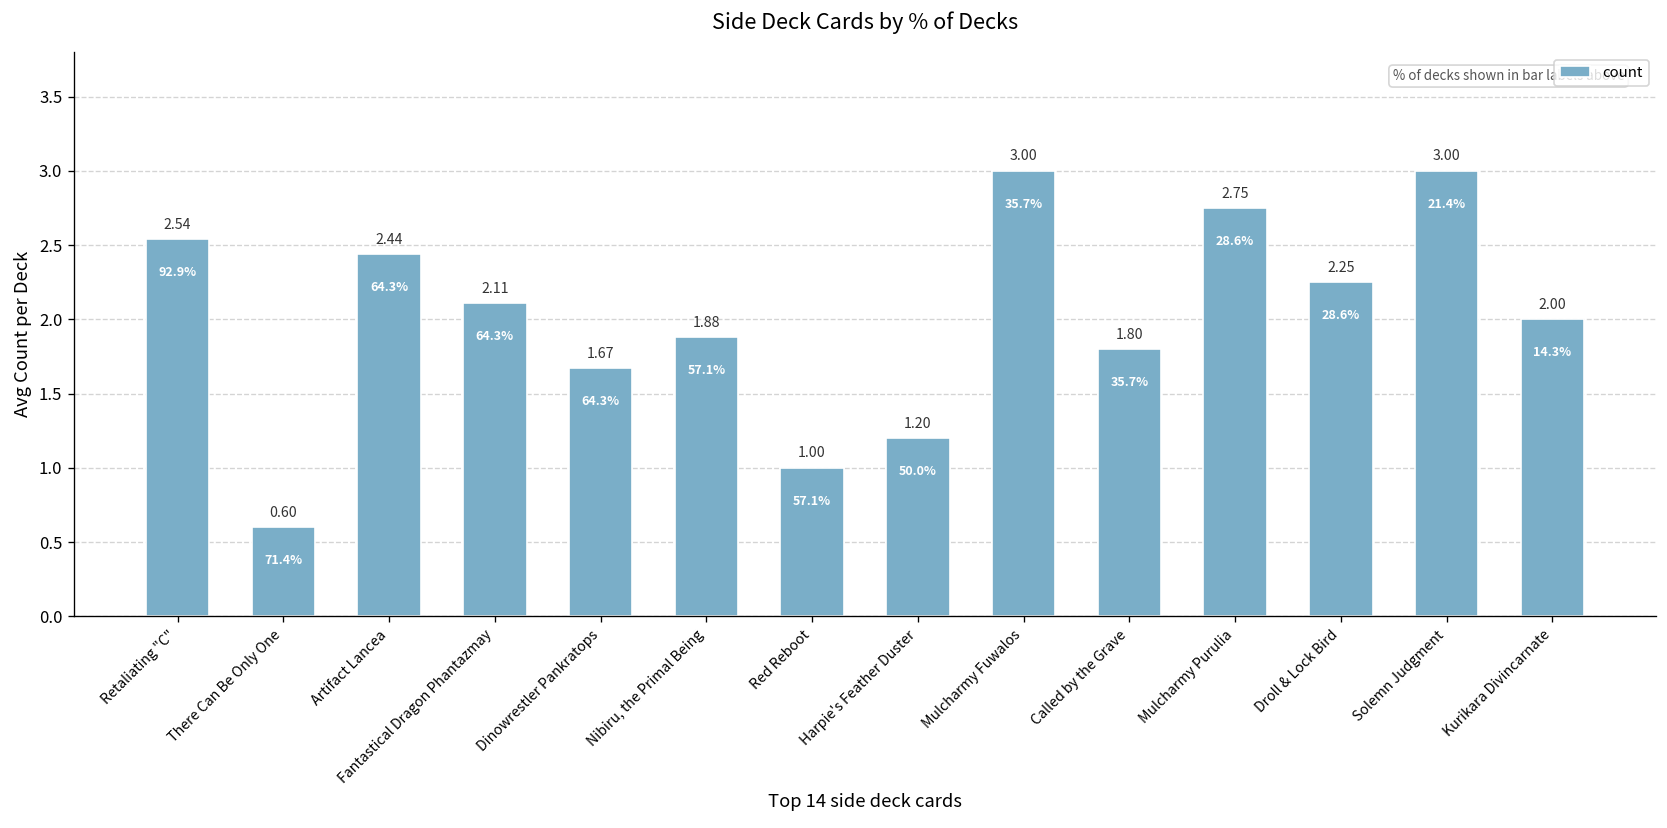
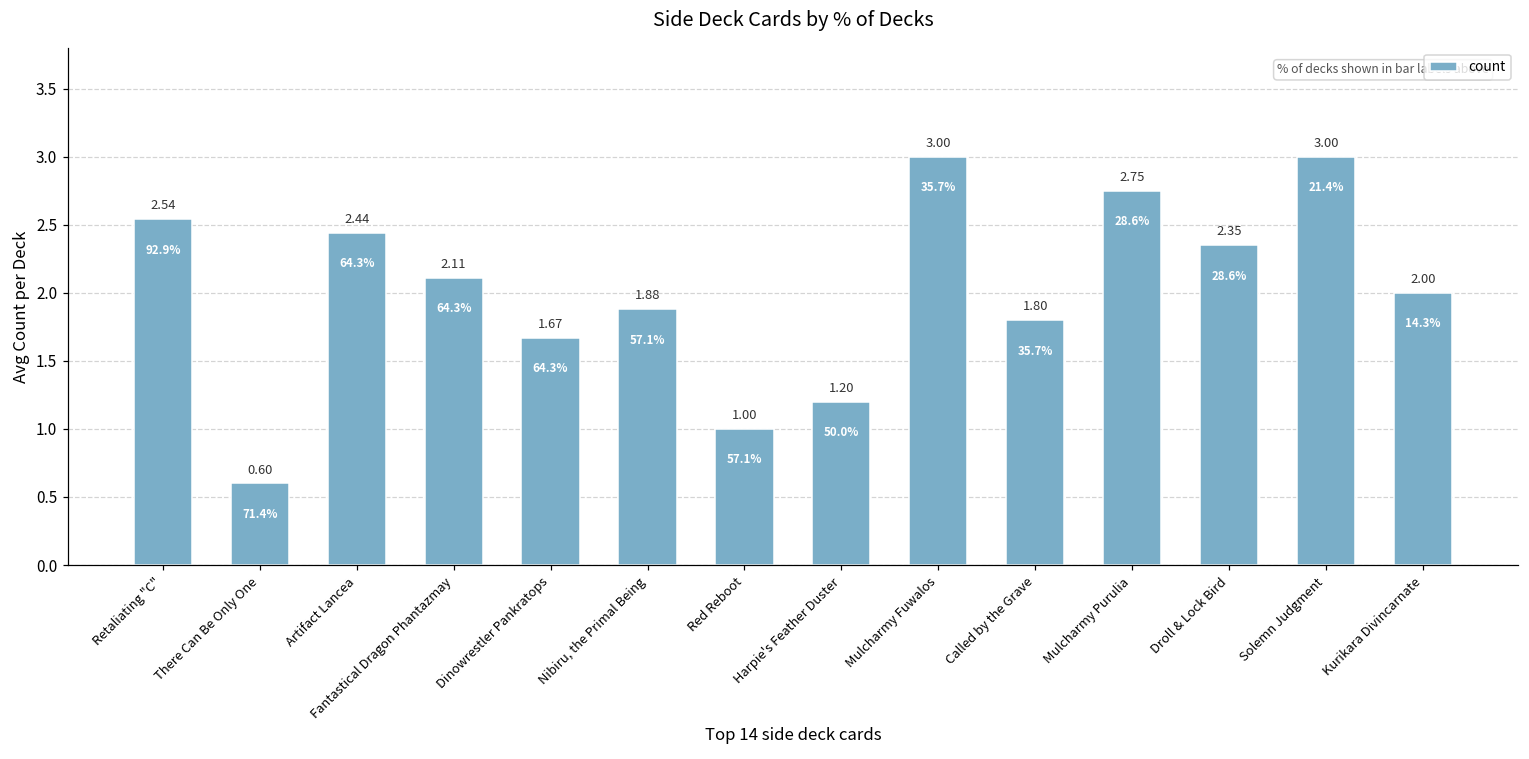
Droll & Lock Bird: 2.25 -> 2.35
